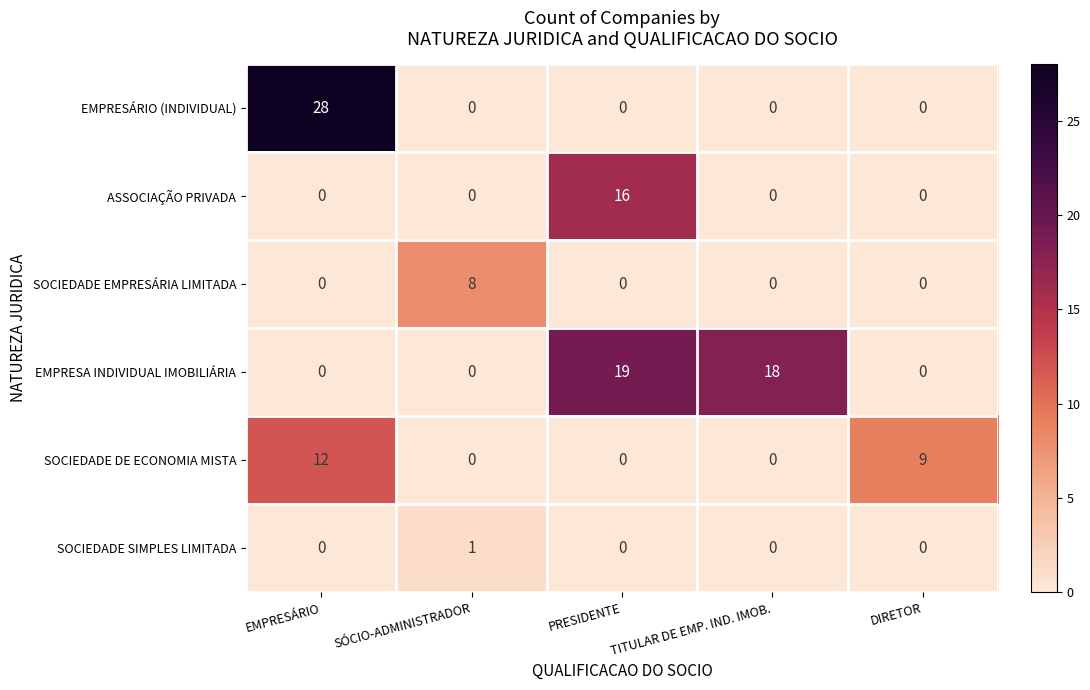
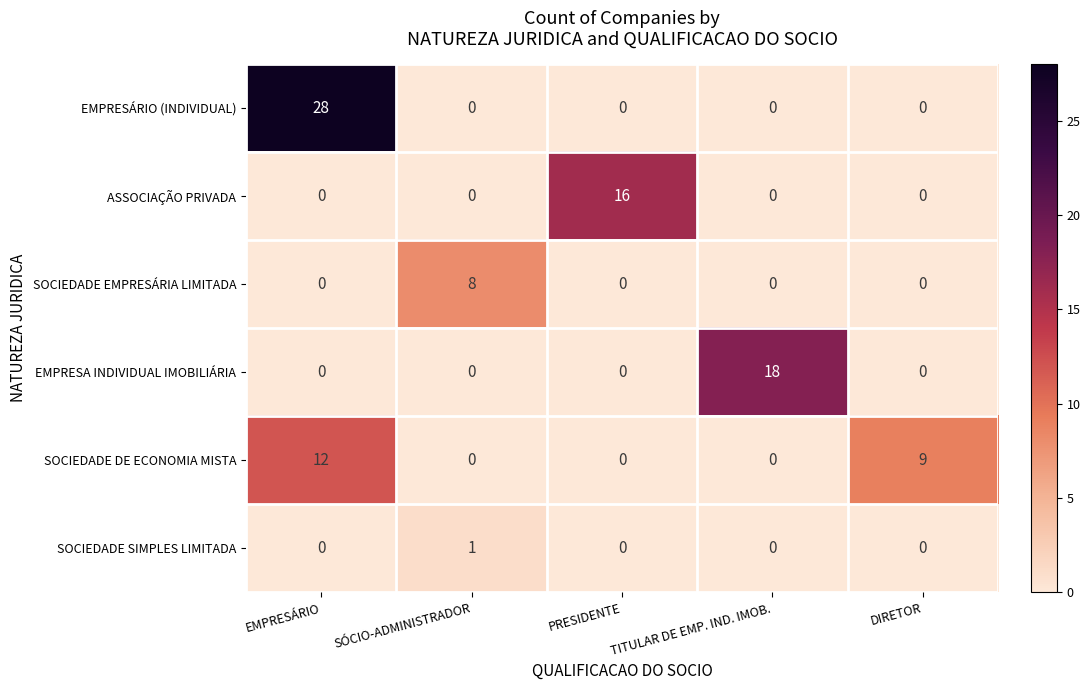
EMPRESA INDIVIDUAL IMOBILIÁRIA, PRESIDENTE: 19 -> 0
